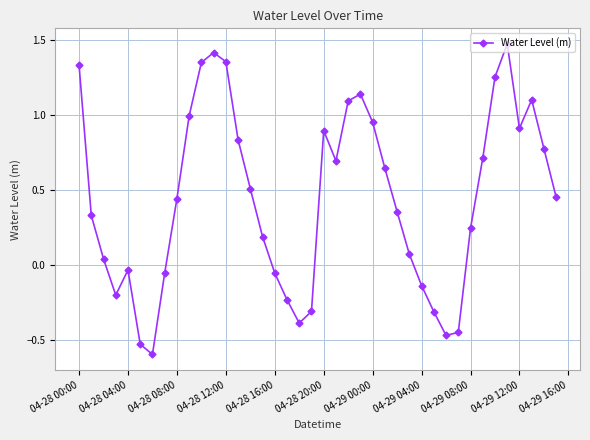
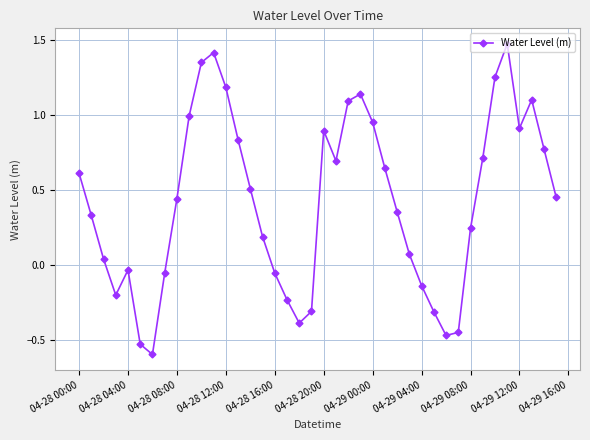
04-28 00:00: 1.33 -> 0.61
04-28 12:00: 1.35 -> 1.18
